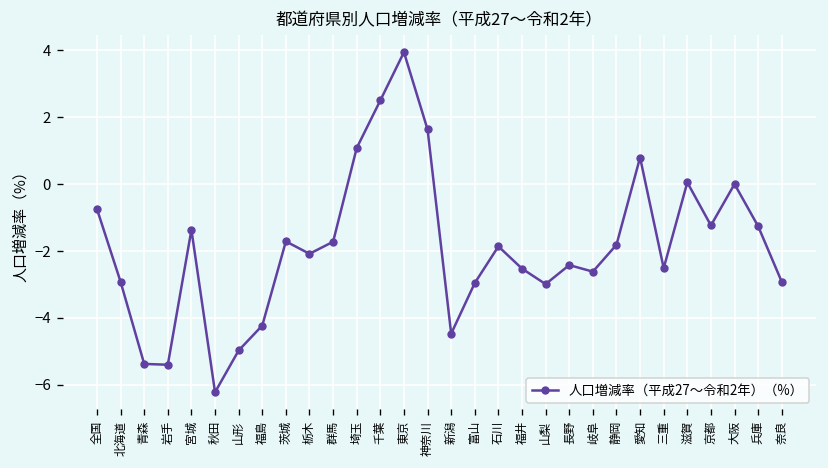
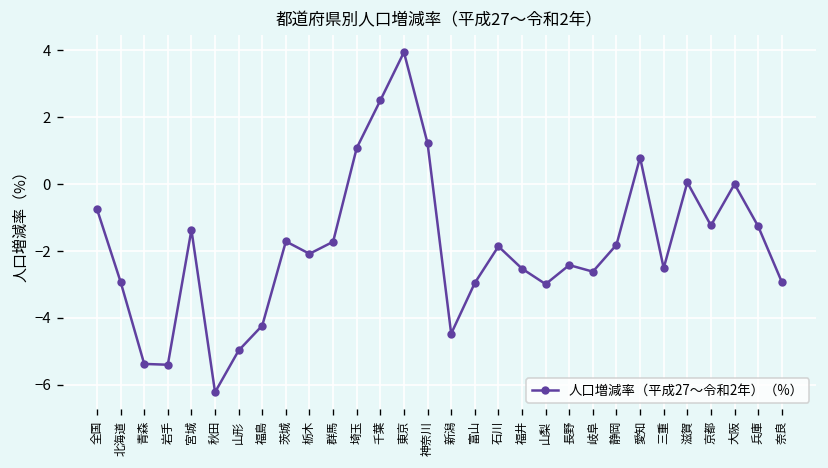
神奈川: 1.6 -> 1.2
